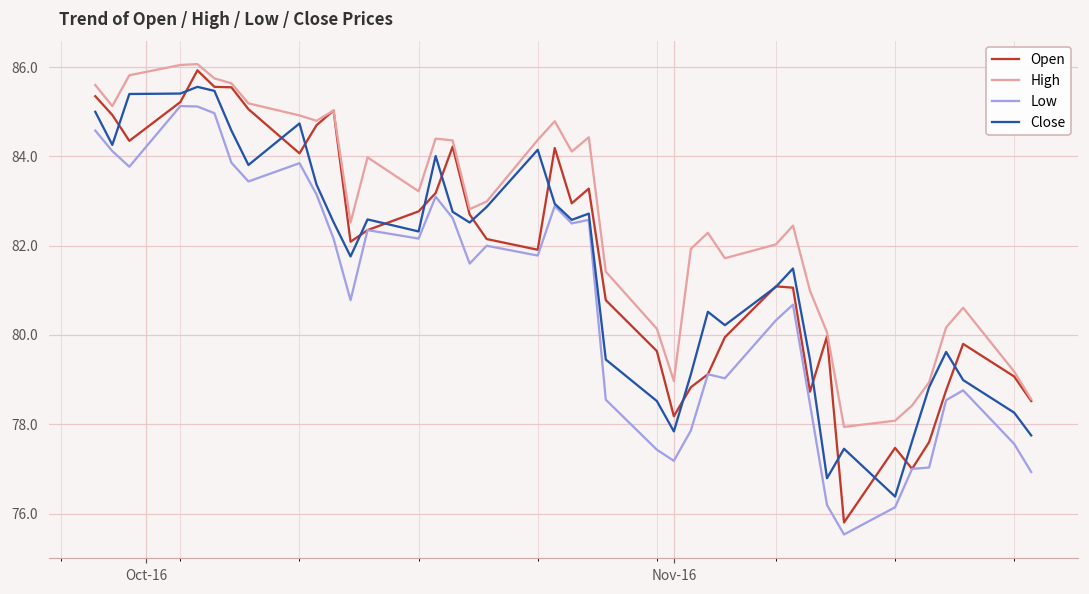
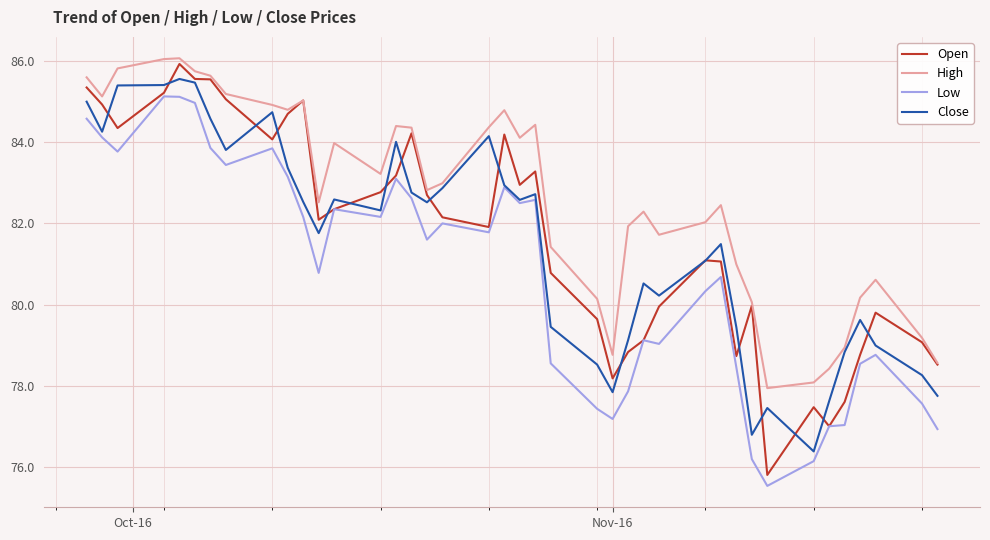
High, Nov-16: 79.0 -> 78.8
